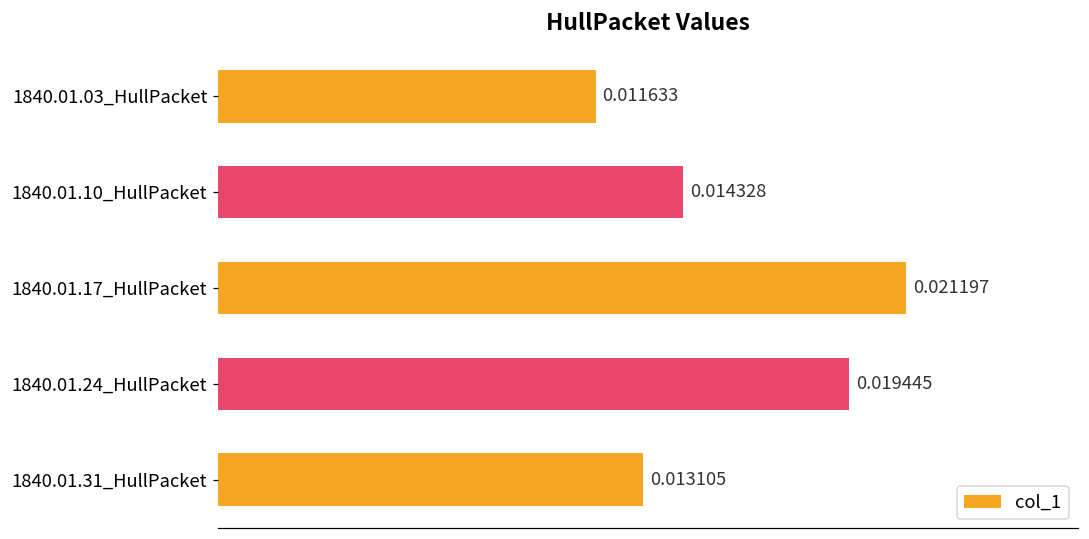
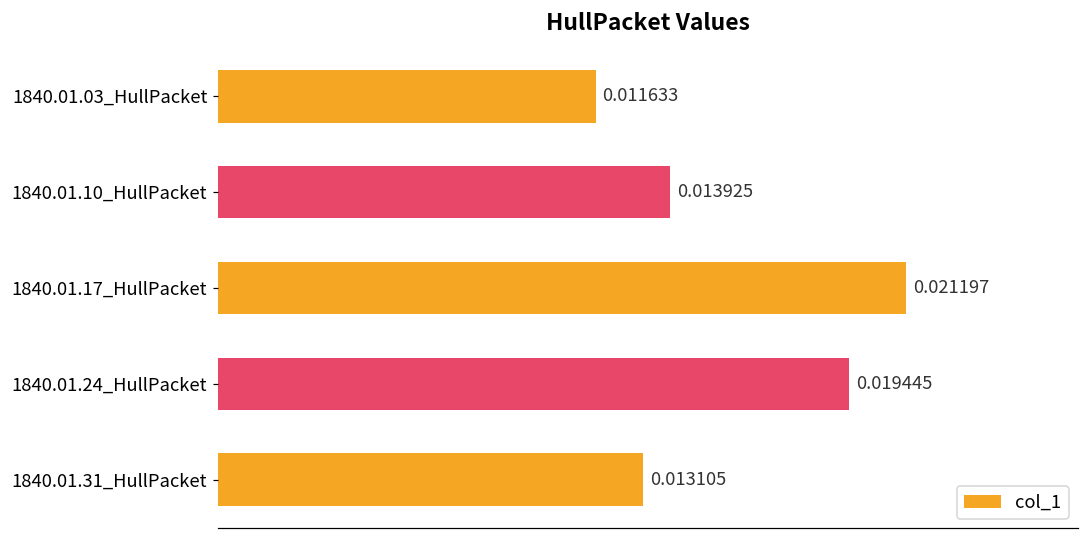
1840.01.10_HullPacket: 0.014328 -> 0.013925
